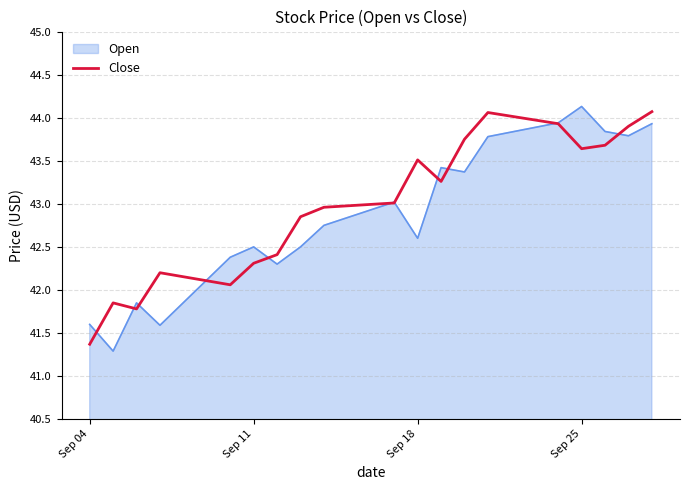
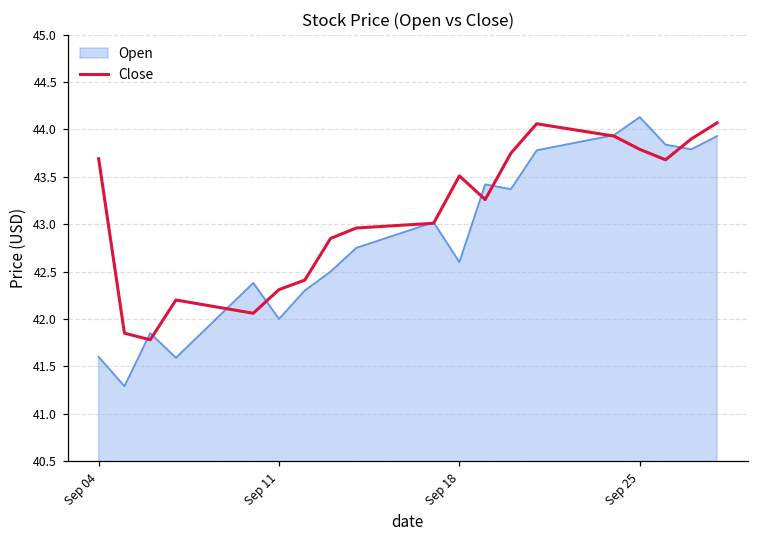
Close, Sep 04: 41.4 -> 43.7
Open, Sep 11: 42.5 -> 42.0
Close, Sep 25: 43.6 -> 43.8
